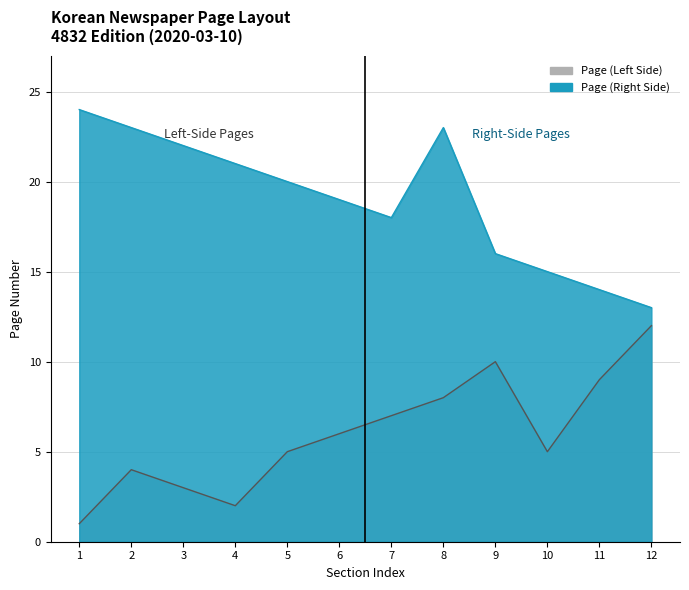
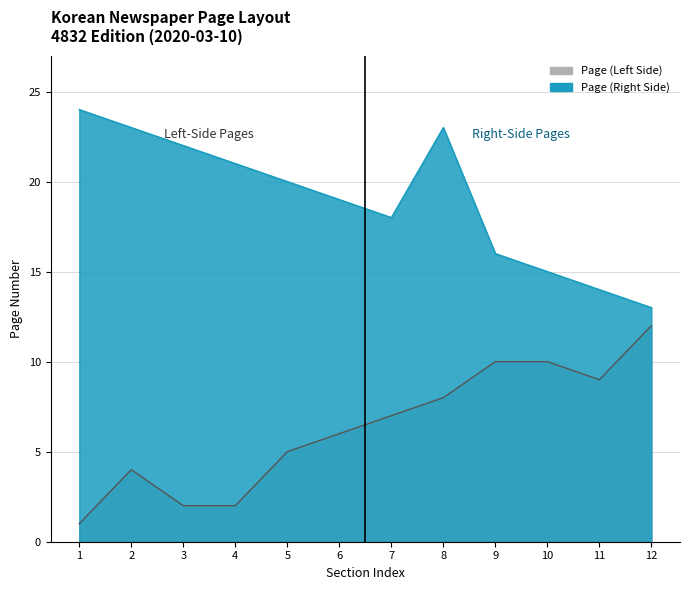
Page (Left Side), 3: 3 -> 2
Page (Left Side), 10: 5 -> 10
